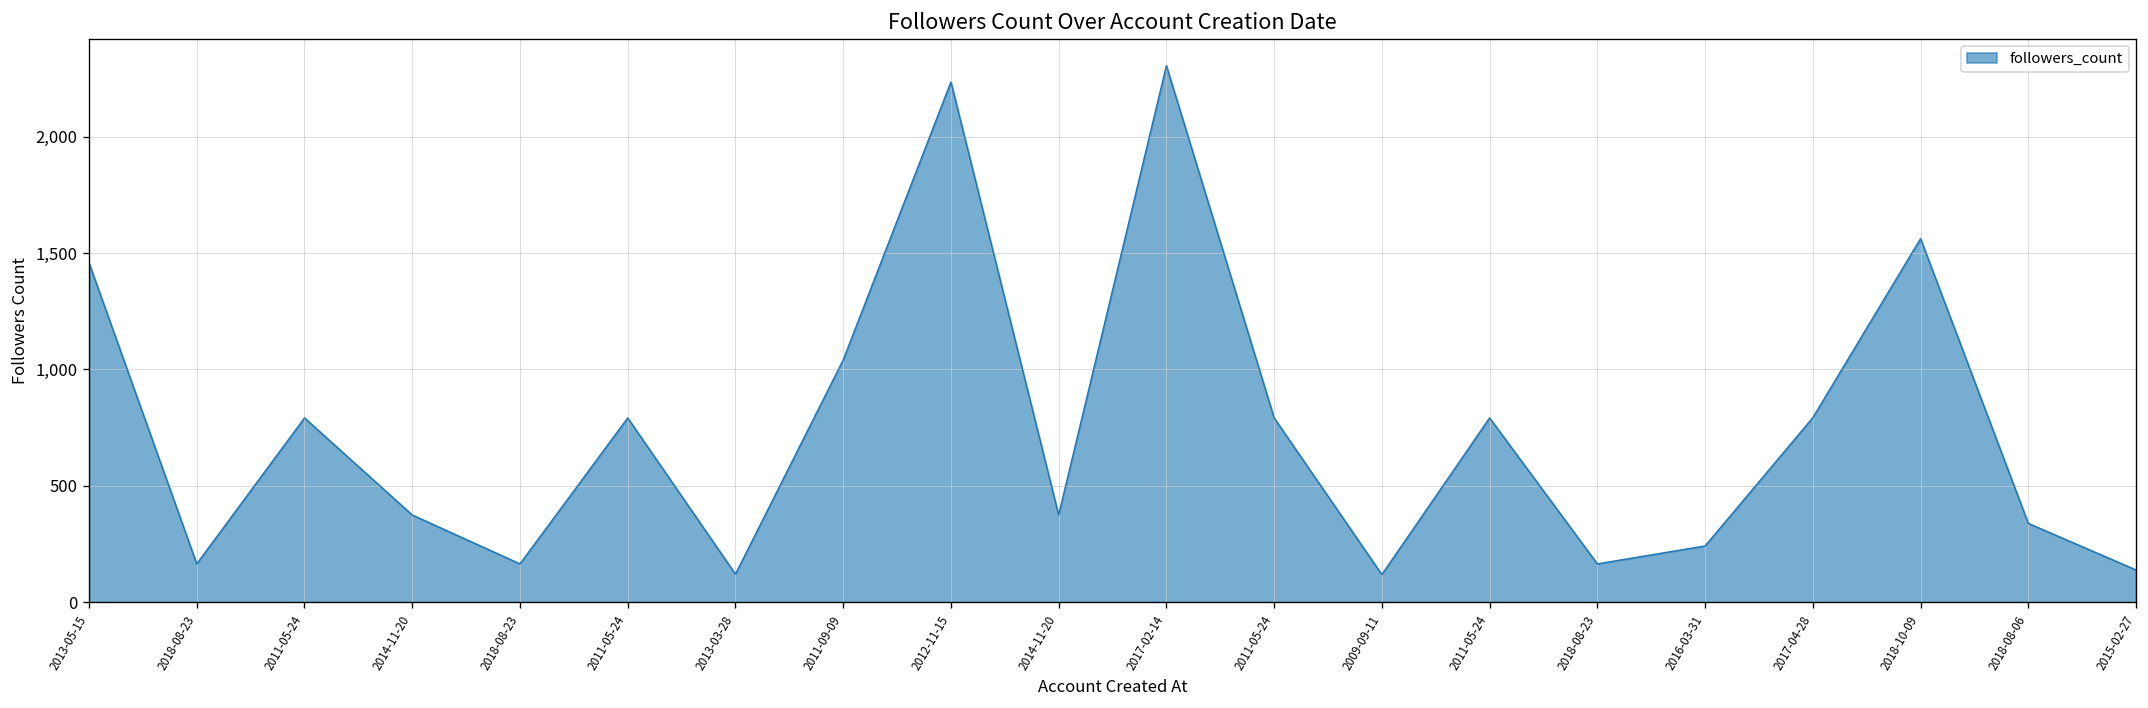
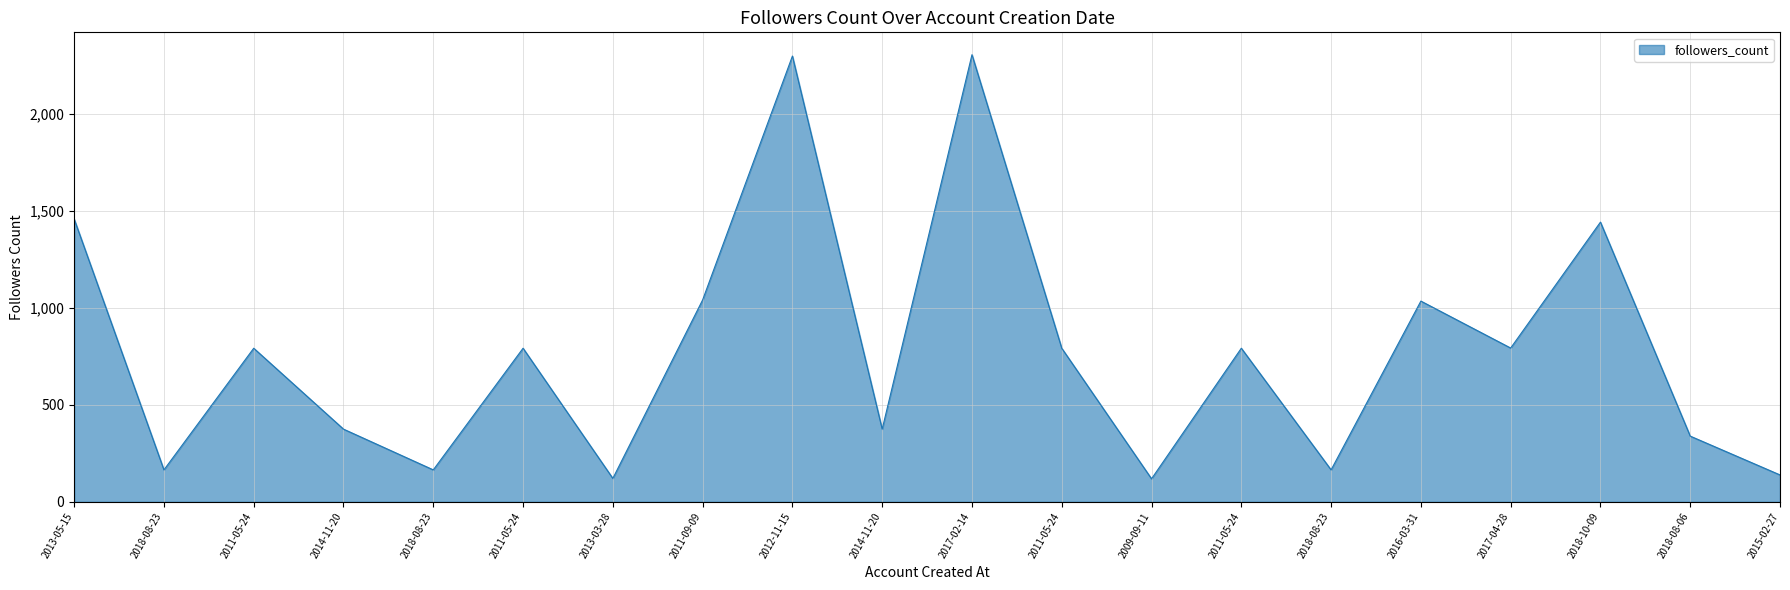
2012-11-15: 2,240 -> 2,300
2016-03-31: 240 -> 1,040
2018-10-09: 1,560 -> 1,440
